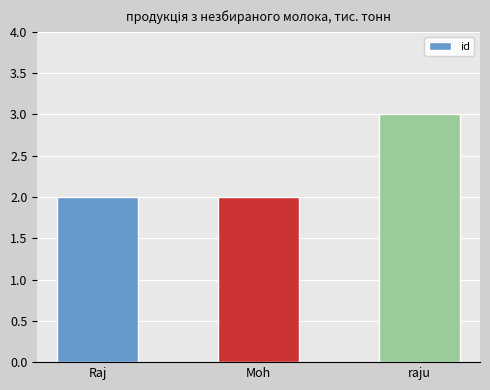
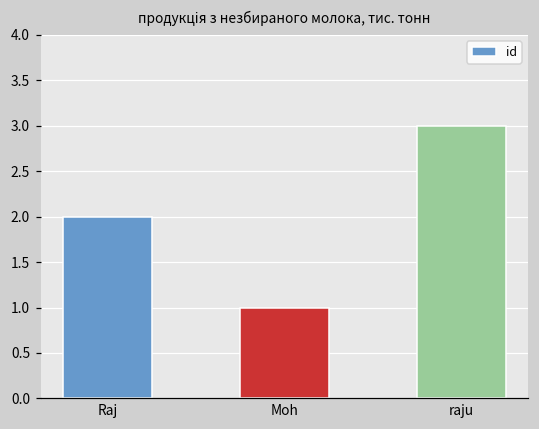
Moh: 2 -> 1
